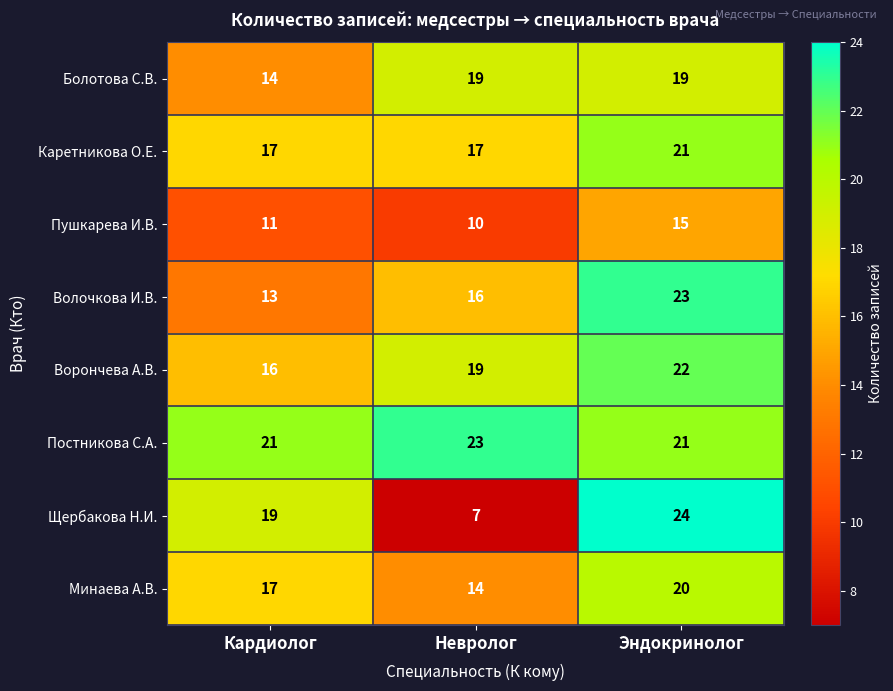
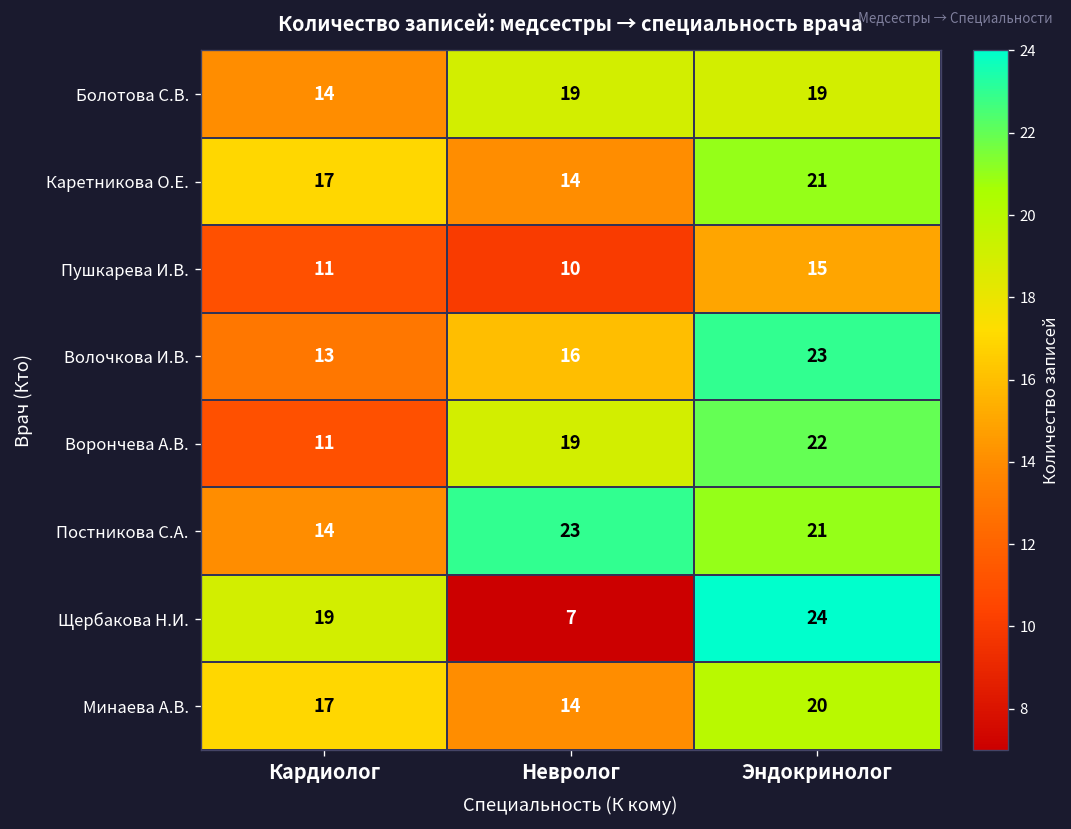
Каретникова О.Е., Невролог: 17 -> 14
Ворончева А.В., Кардиолог: 16 -> 11
Постникова С.А., Кардиолог: 21 -> 14
